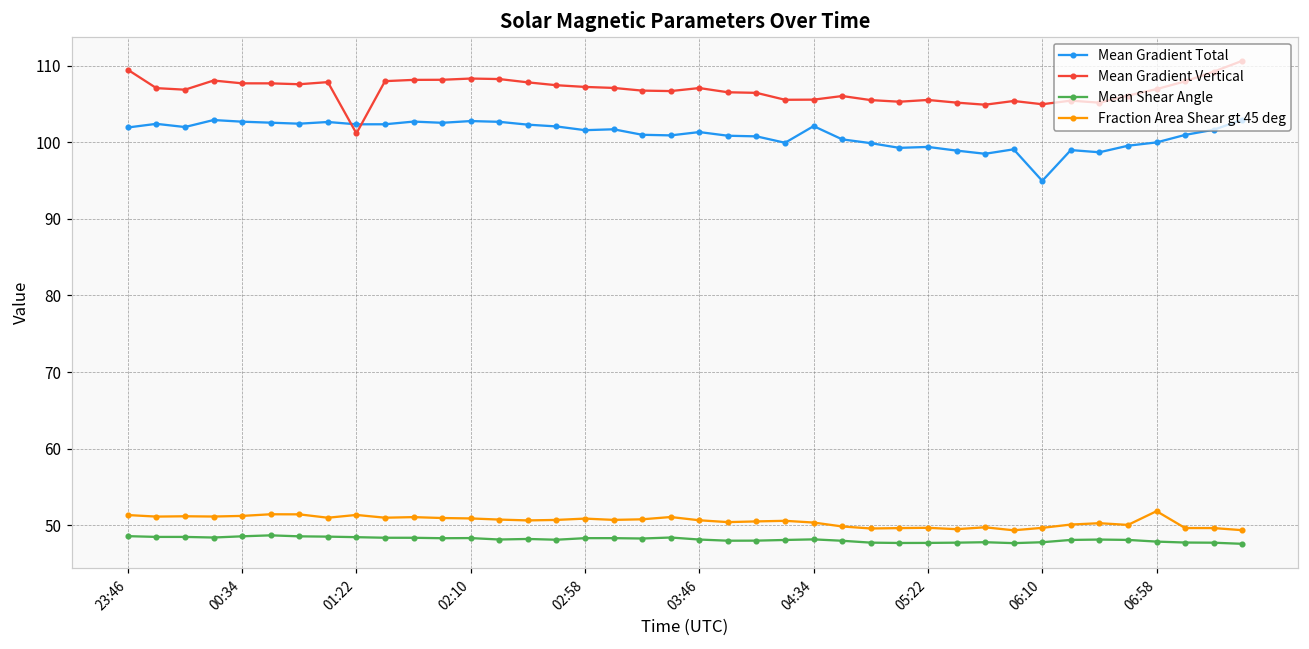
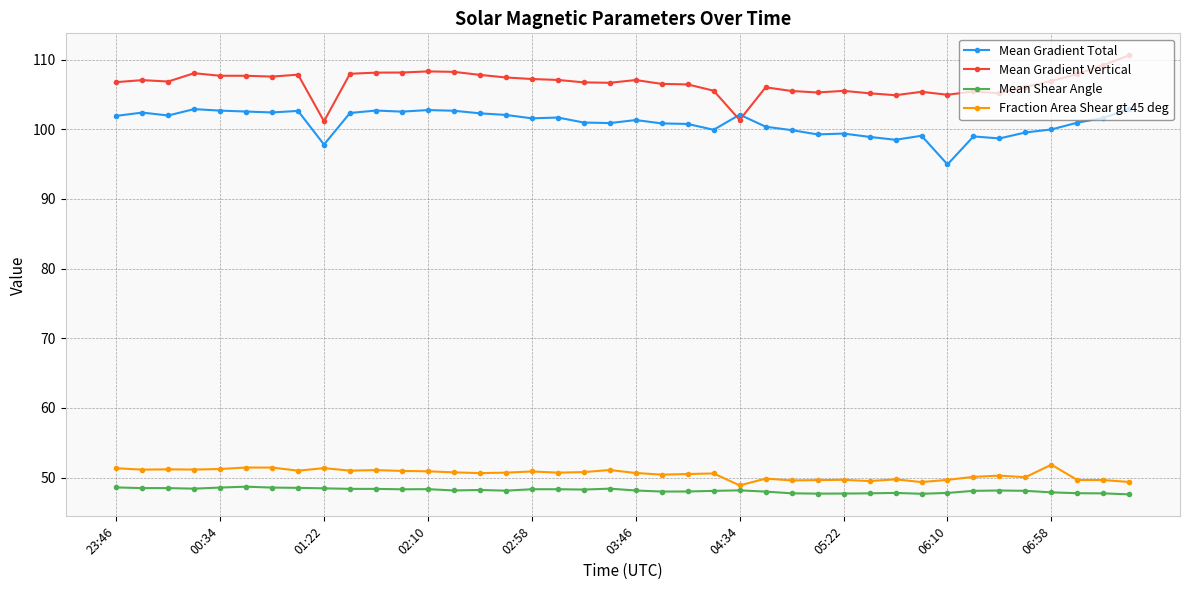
Mean Gradient Vertical, 23:46: 109 -> 107
Mean Gradient Total, 01:22: 102 -> 98
Mean Gradient Vertical, 04:34: 106 -> 101
Fraction Area Shear gt 45 deg, 04:34: 50 -> 49
